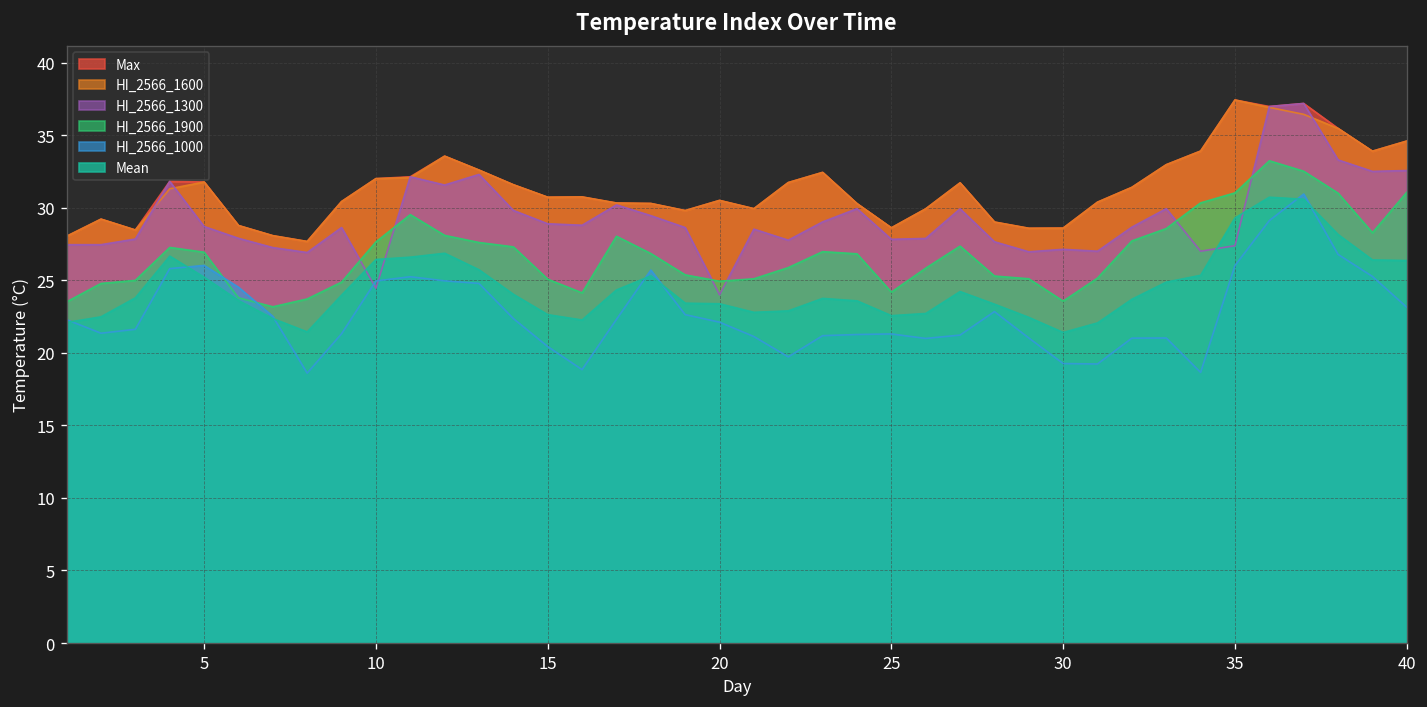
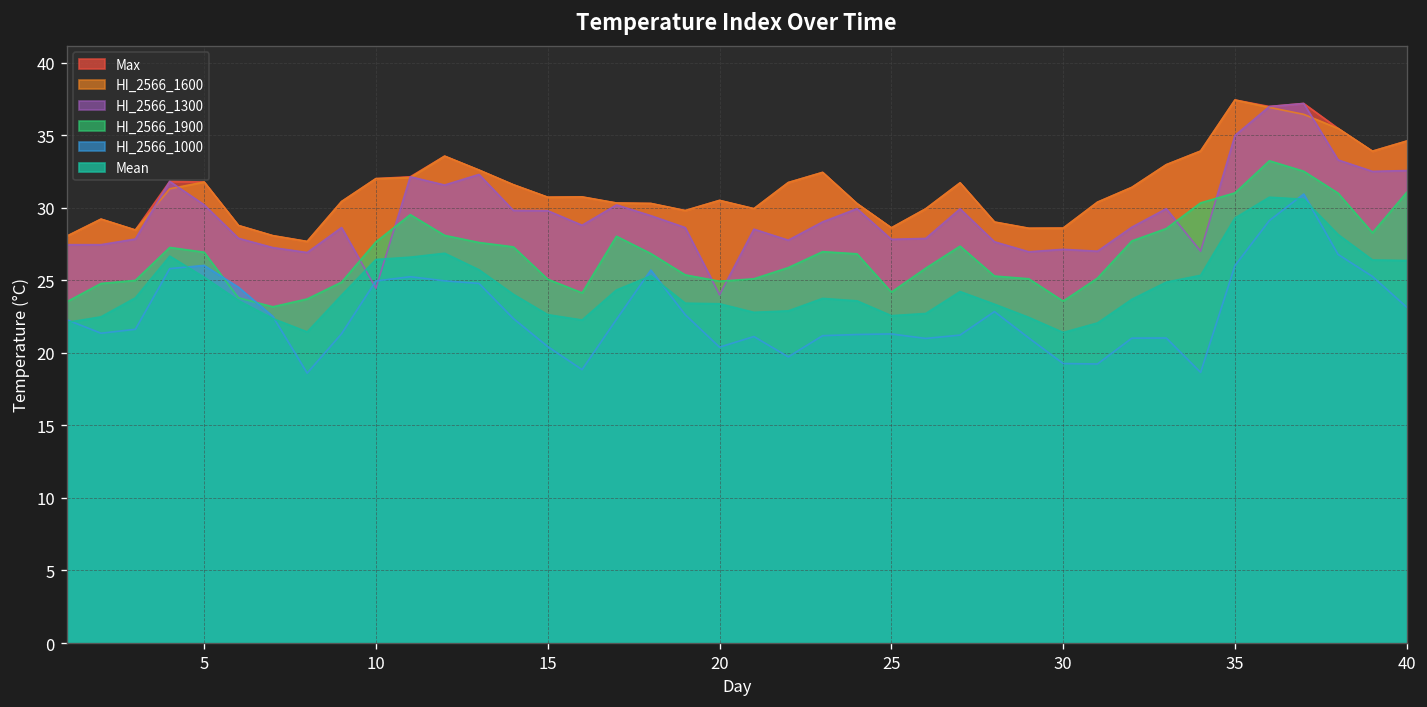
HI_2566_1300, 5: 28.7 -> 30.2
HI_2566_1300, 15: 28.9 -> 29.8
HI_2566_1000, 20: 22.1 -> 20.4
HI_2566_1300, 35: 27.4 -> 35.0
